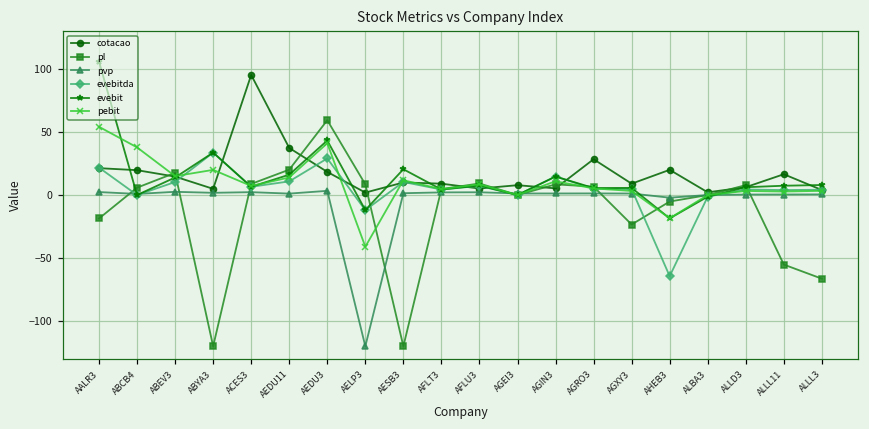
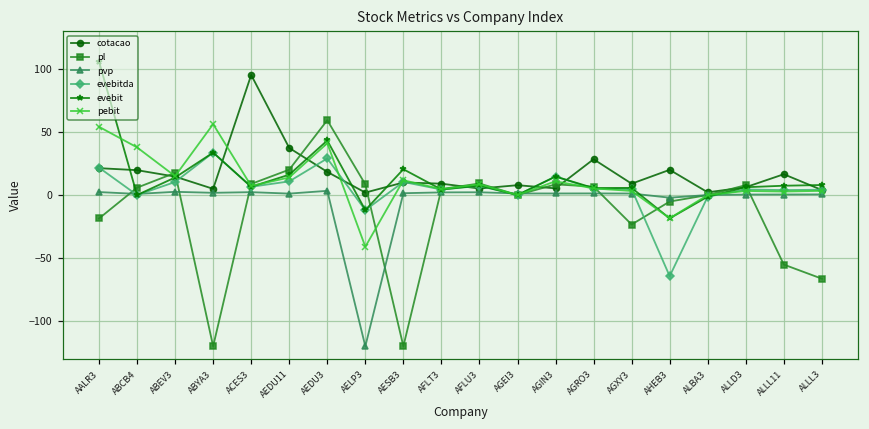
pebit, ABYA3: 20 -> 56
